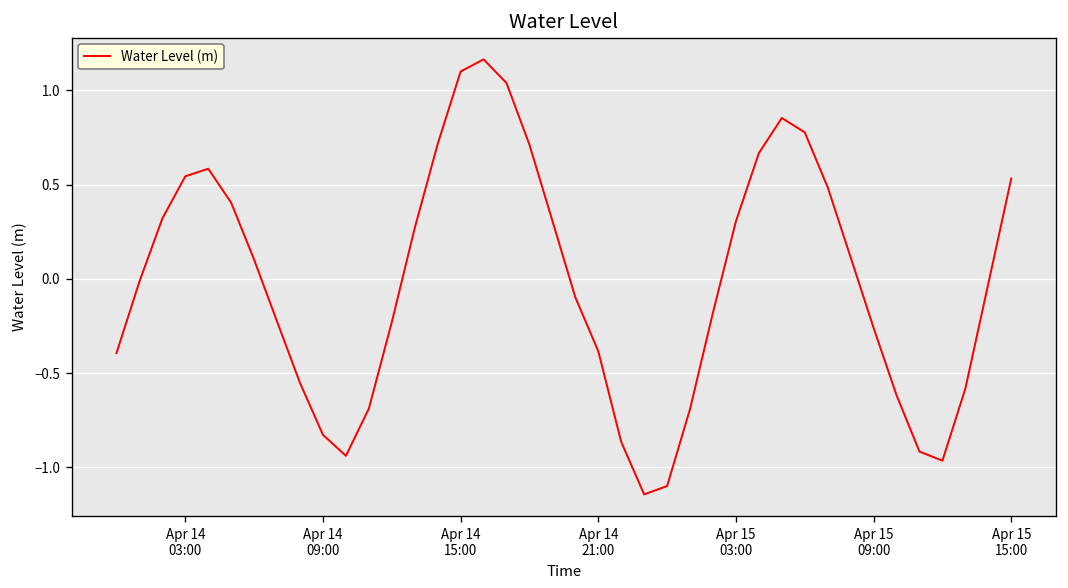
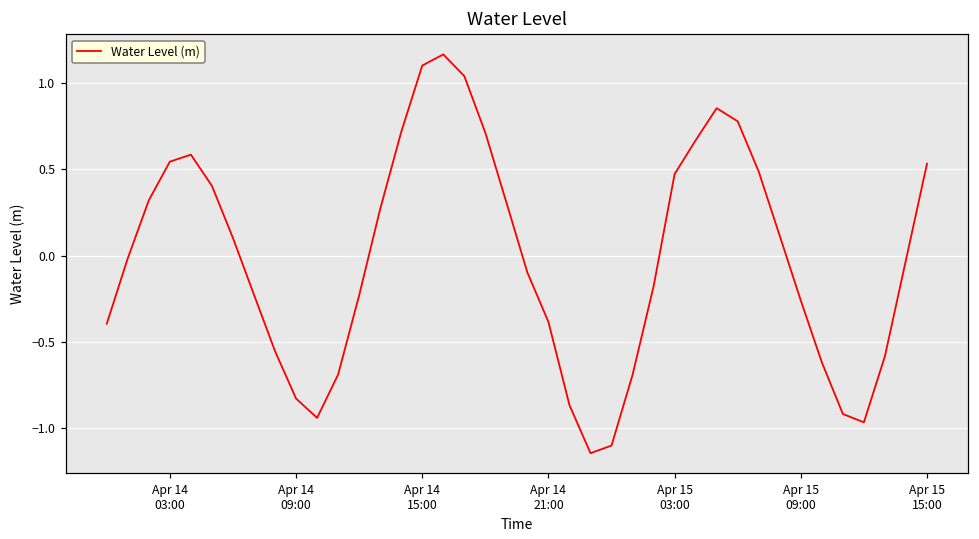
Apr 15 03:00: 0.31 -> 0.47
